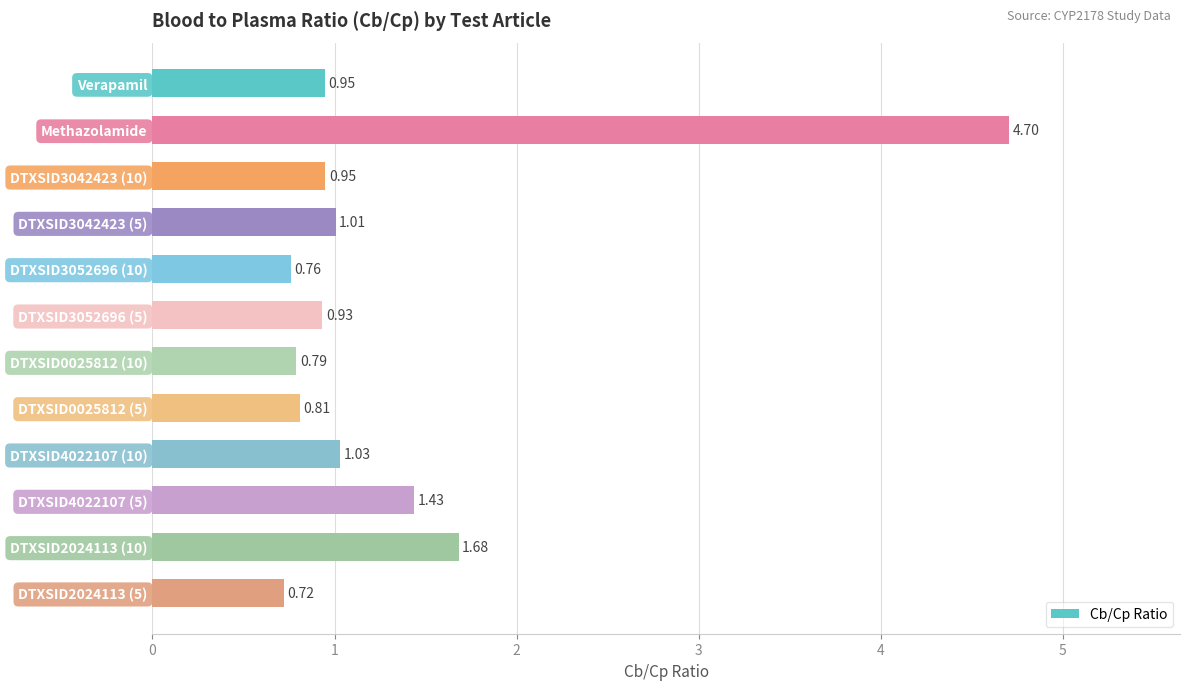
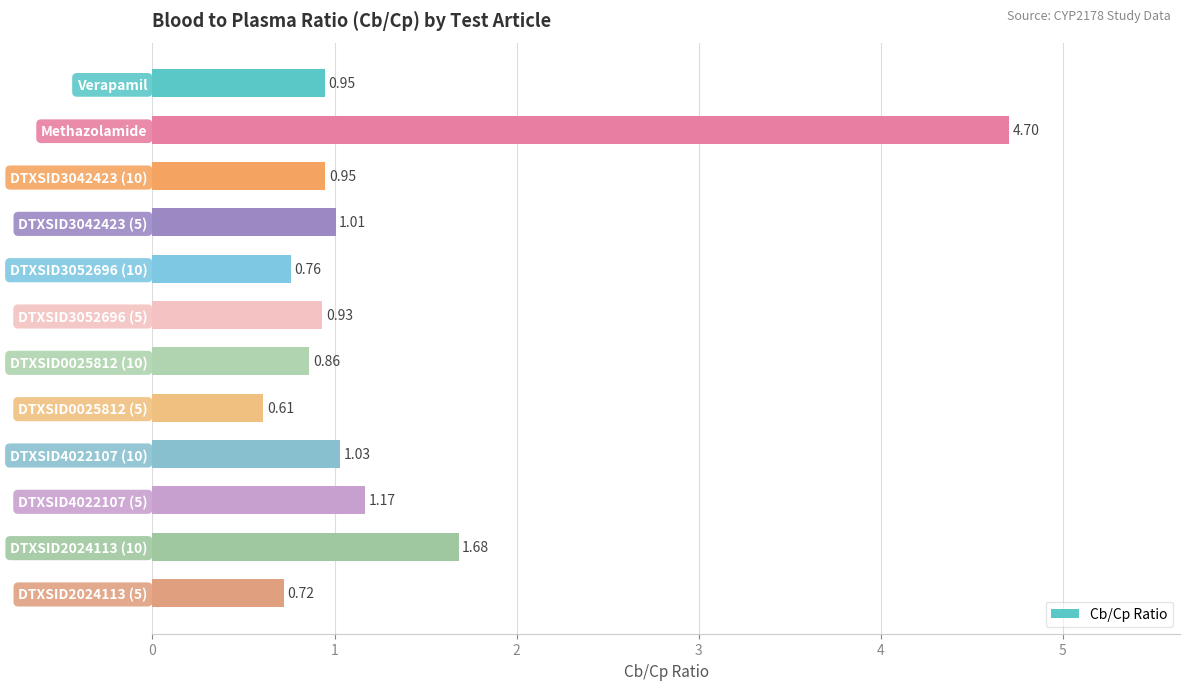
DTXSID0025812 (10): 0.79 -> 0.86
DTXSID0025812 (5): 0.81 -> 0.61
DTXSID4022107 (5): 1.43 -> 1.17
